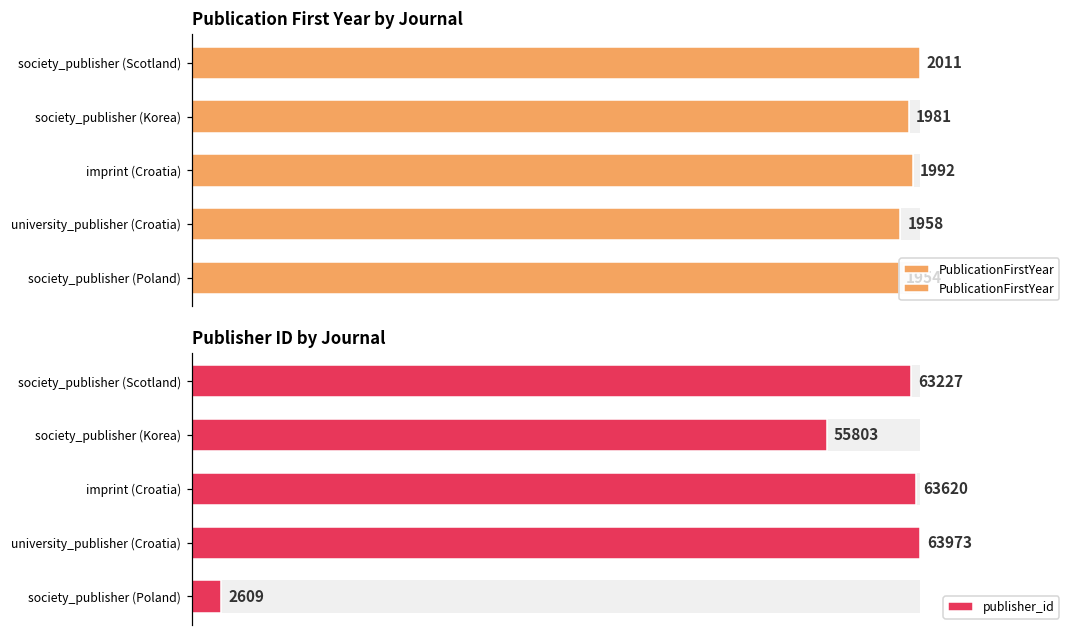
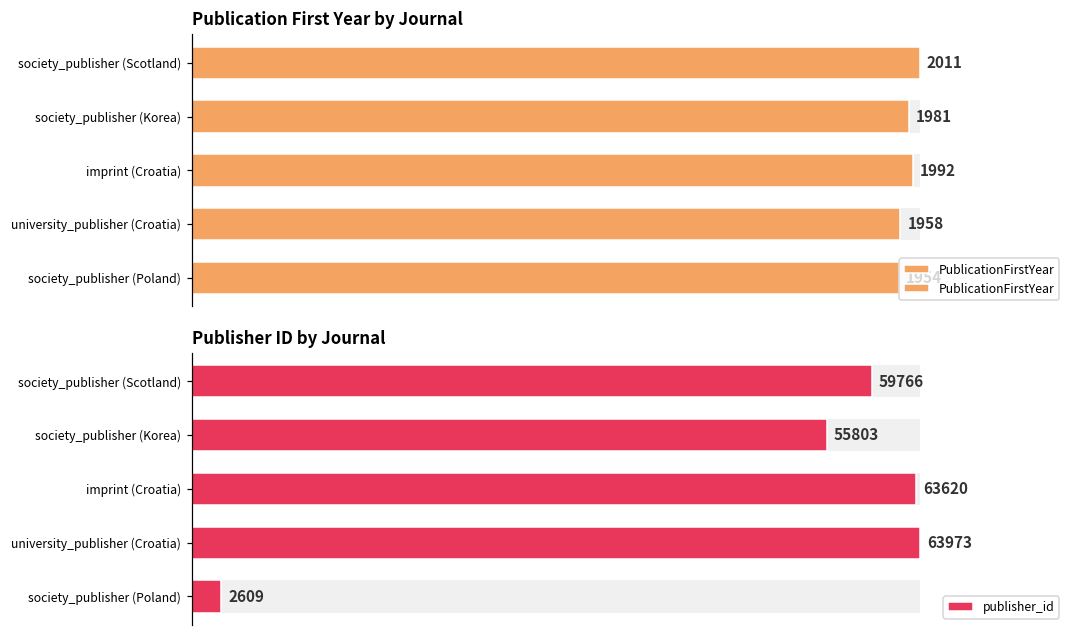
Publisher ID by Journal, publisher_id, society_publisher (Scotland): 63227 -> 59766
